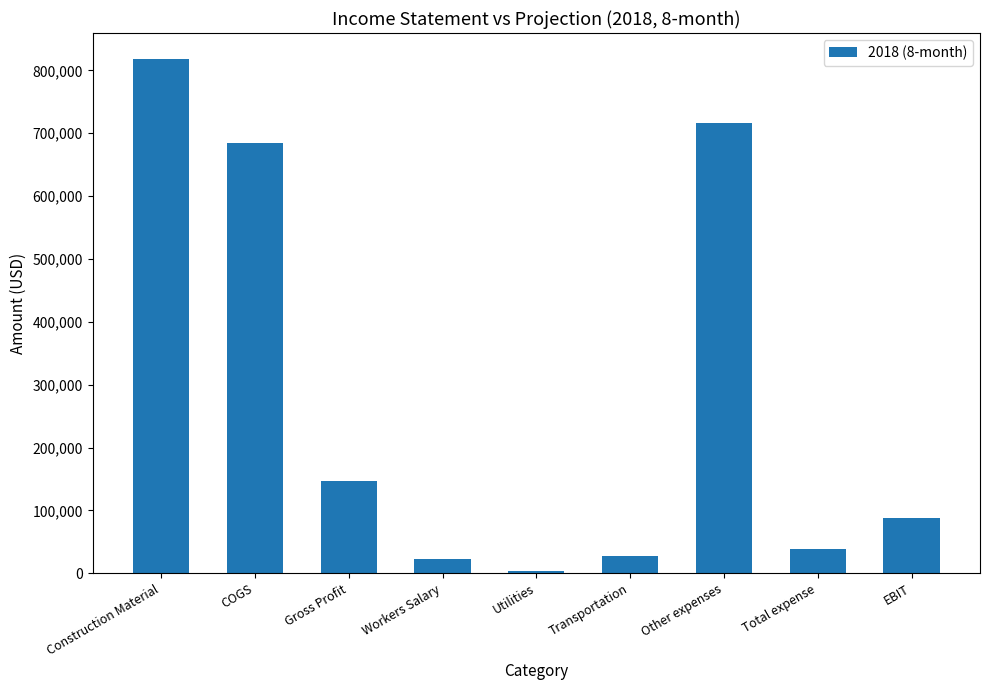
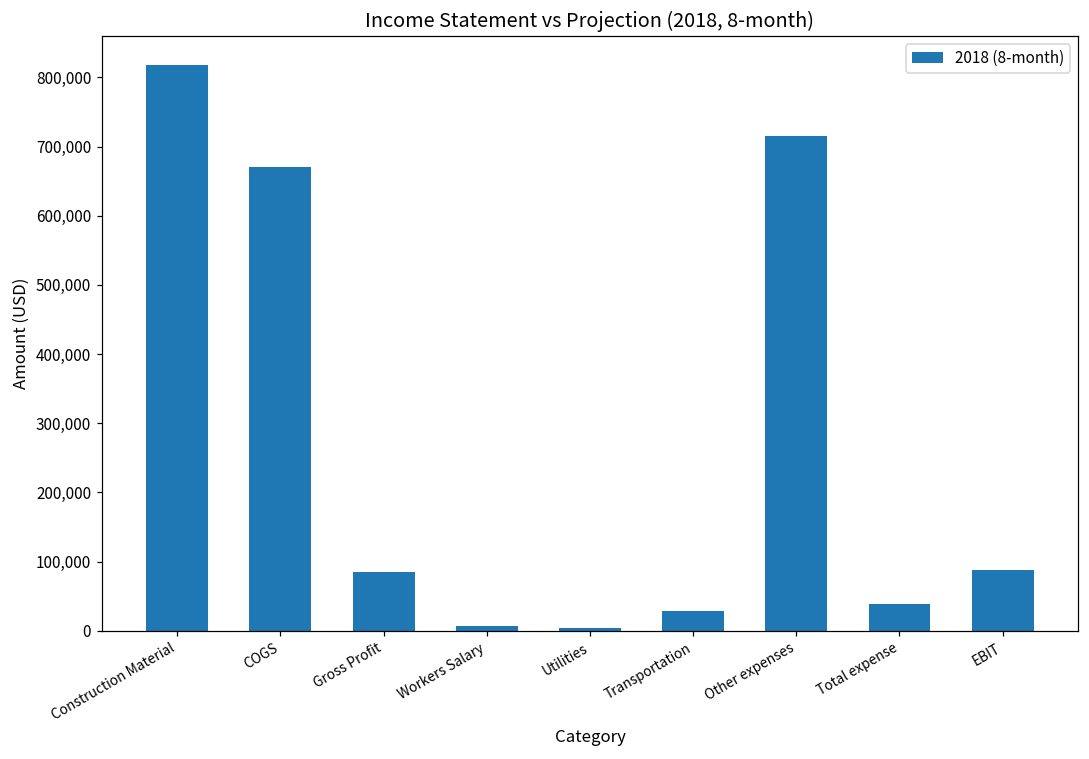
COGS: 680,000 -> 670,000
Gross Profit: 150,000 -> 80,000
Workers Salary: 20,000 -> 10,000
